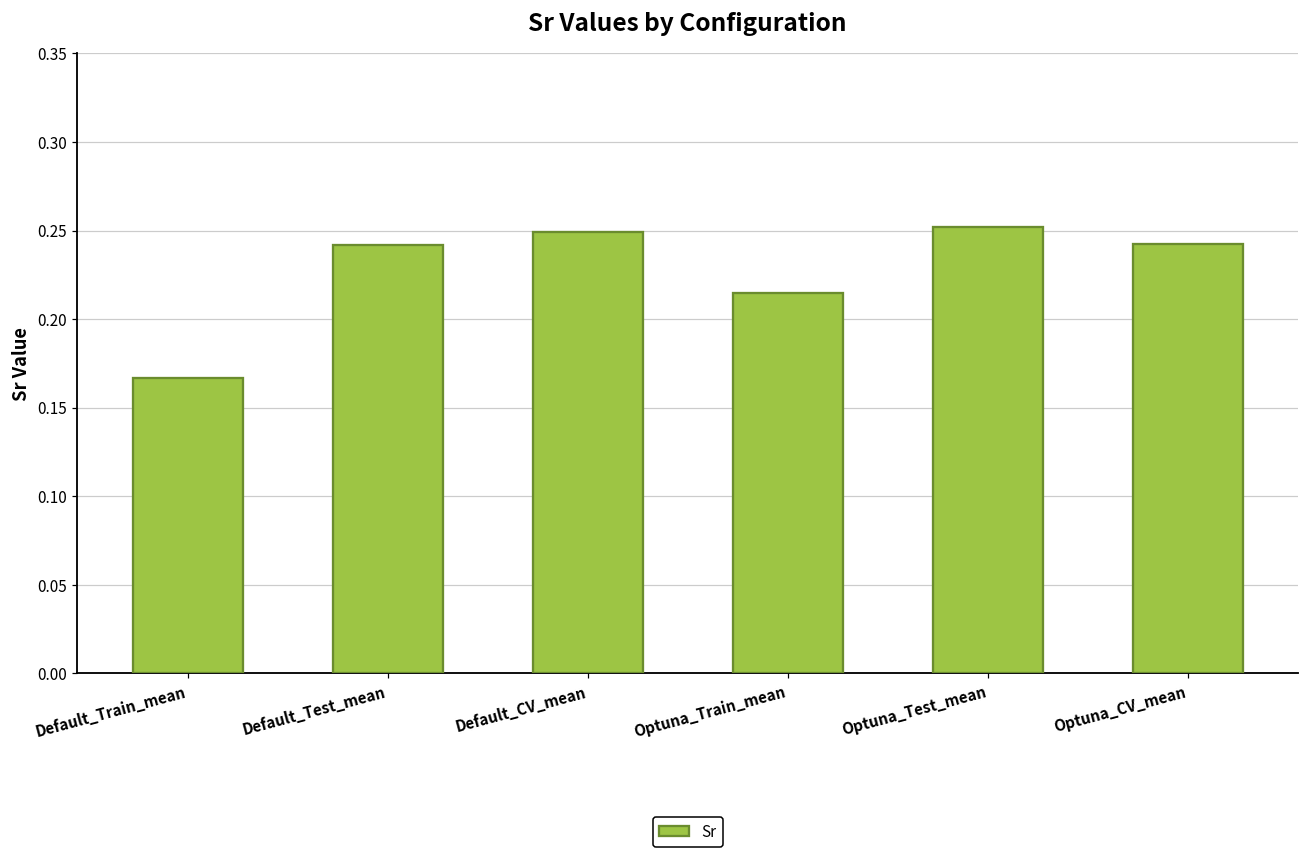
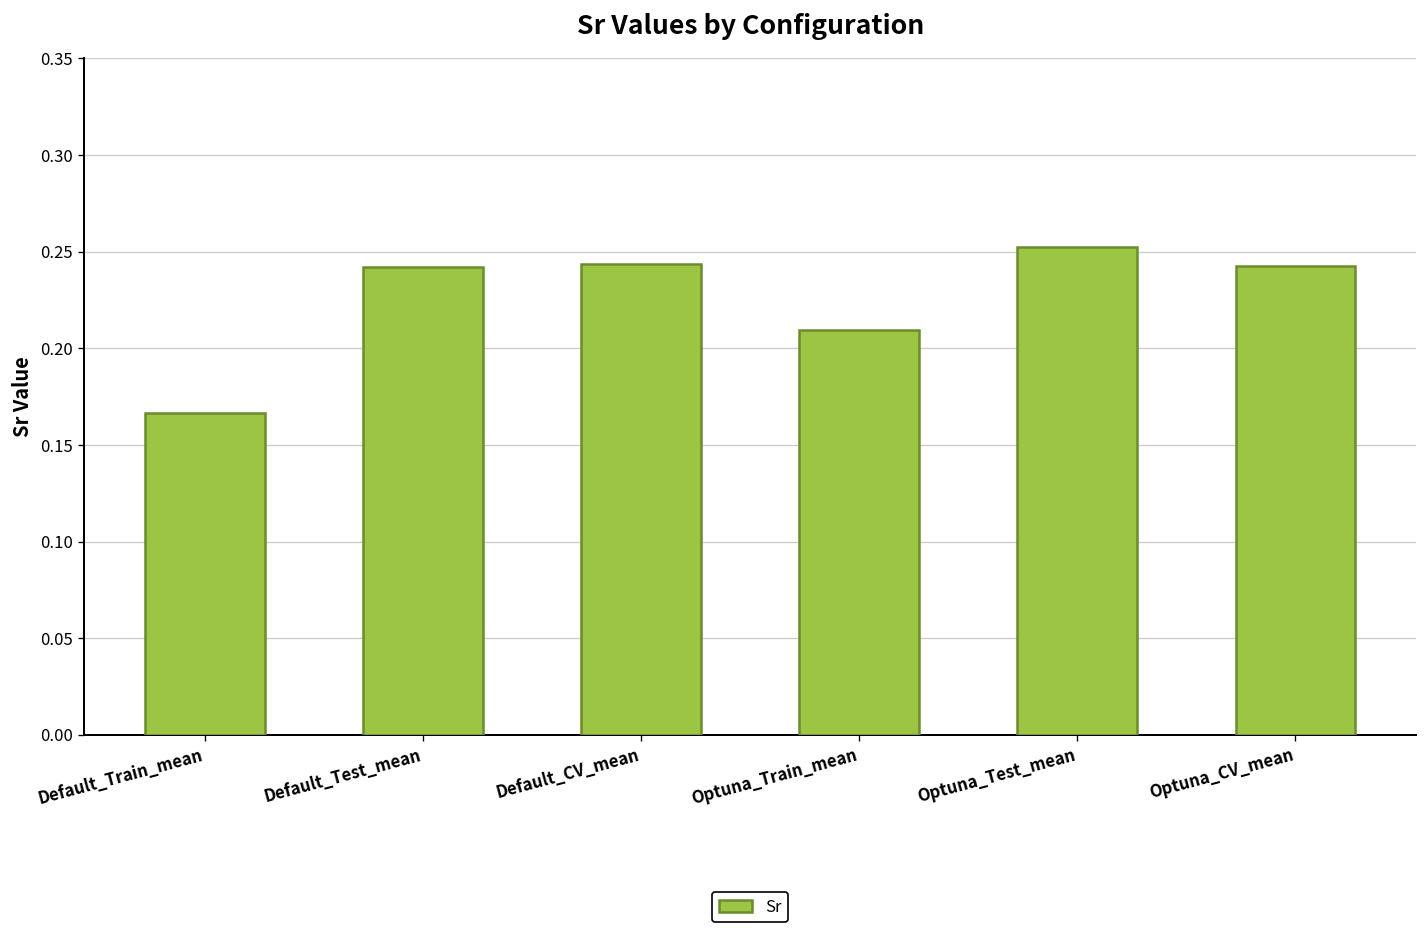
Default_CV_mean: 0.249 -> 0.243
Optuna_Train_mean: 0.215 -> 0.209
